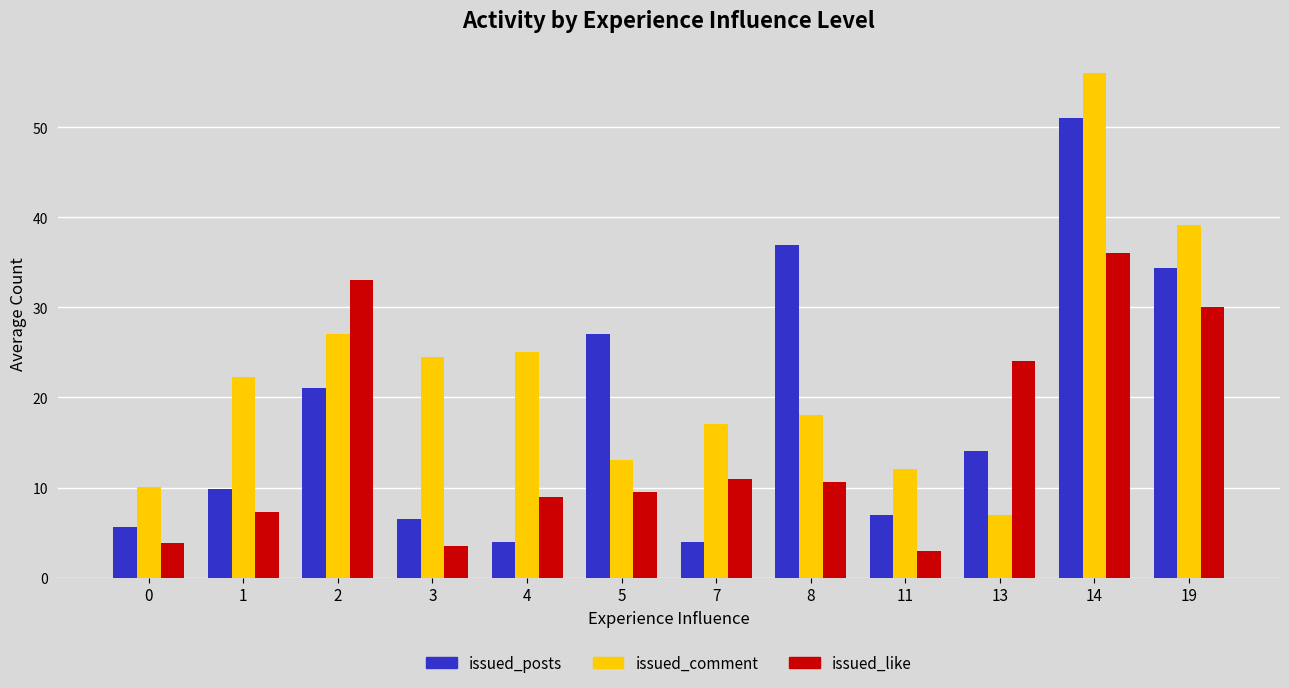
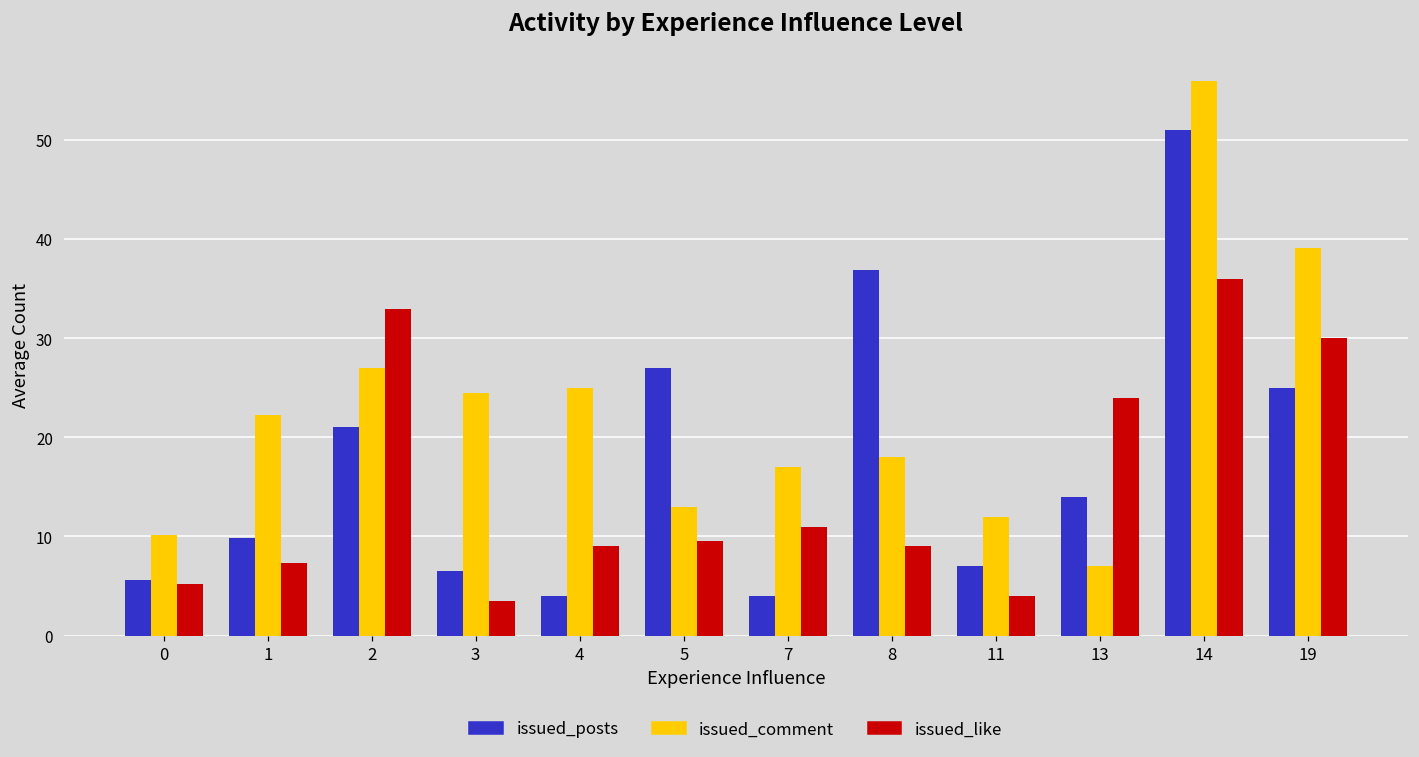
issued_like, 0: 4 -> 5
issued_like, 8: 11 -> 9
issued_like, 11: 3 -> 4
issued_posts, 19: 34 -> 25
